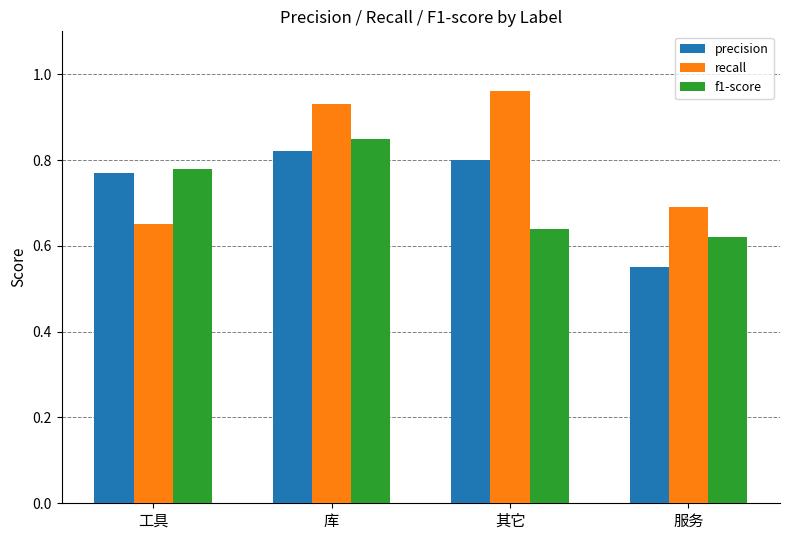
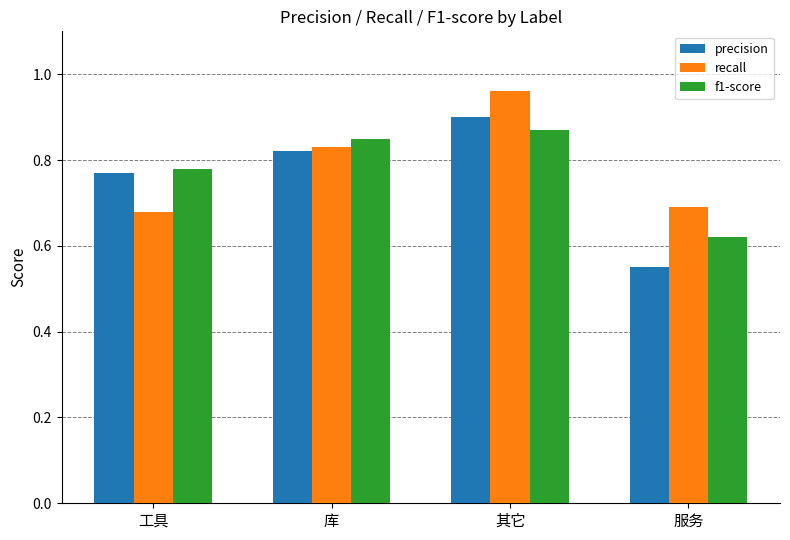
recall, 工具: 0.65 -> 0.68
recall, 库: 0.93 -> 0.83
precision, 其它: 0.8 -> 0.9
f1-score, 其它: 0.64 -> 0.87
